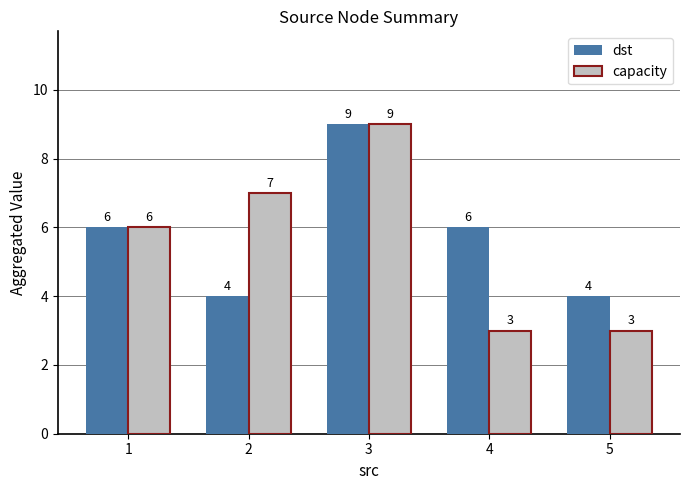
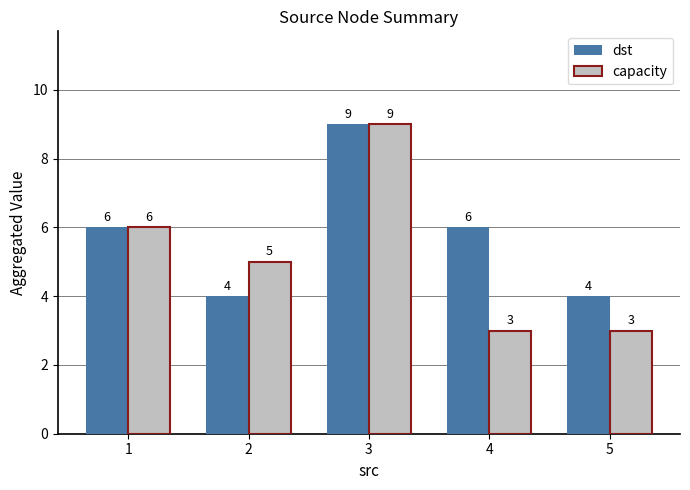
capacity, 2: 7 -> 5
